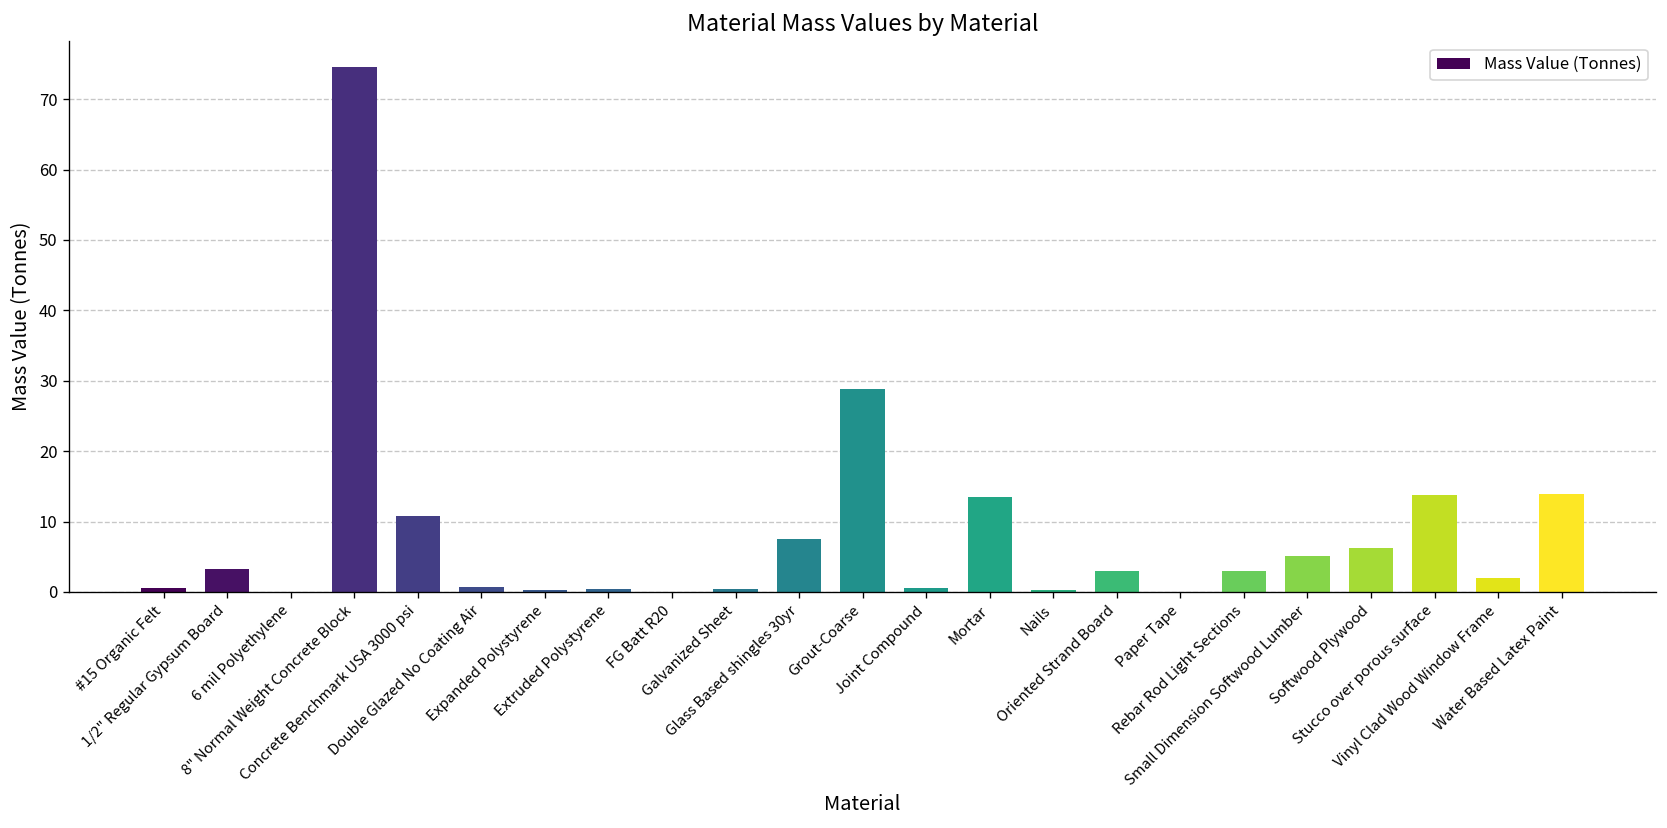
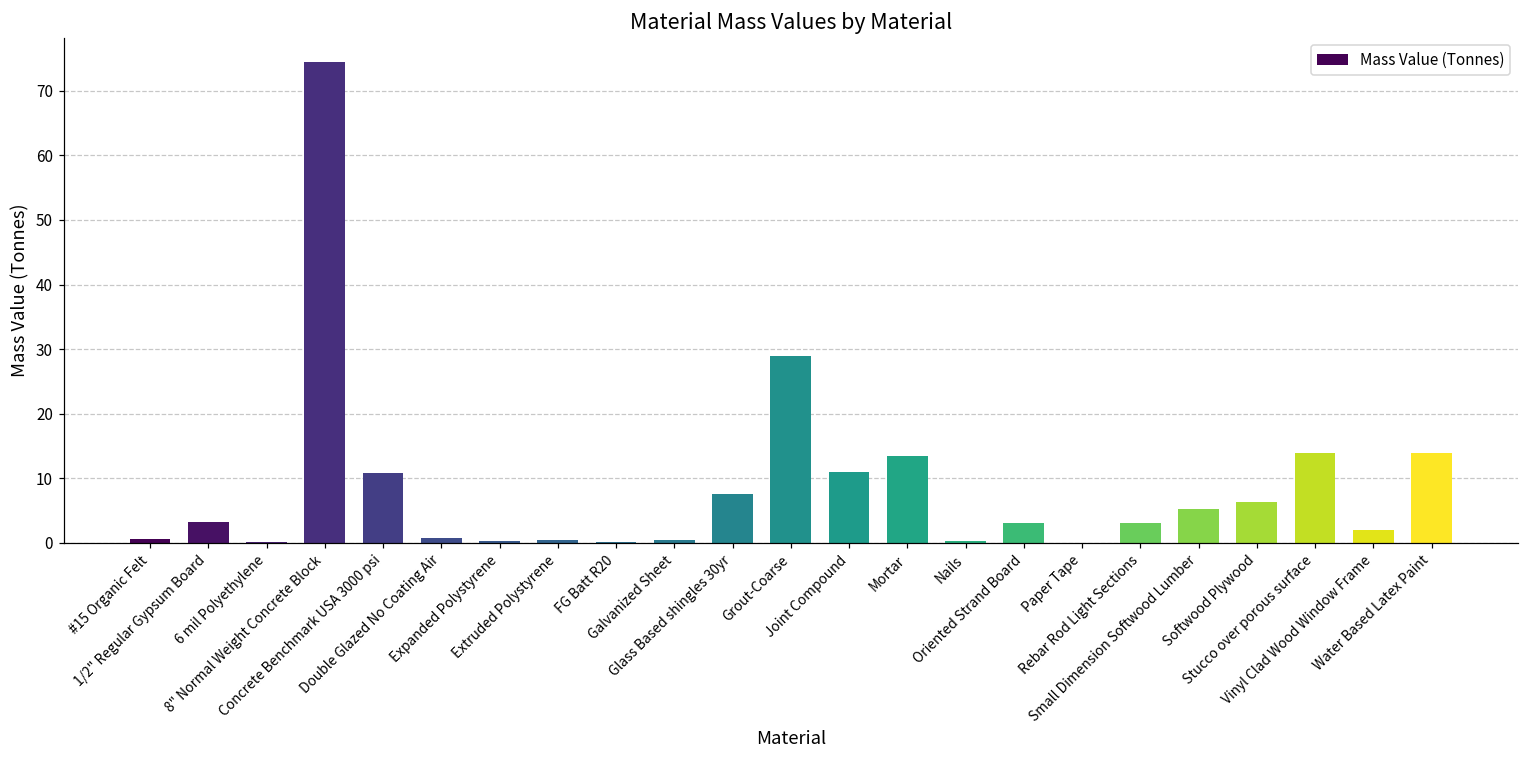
Joint Compound: 1 -> 11
